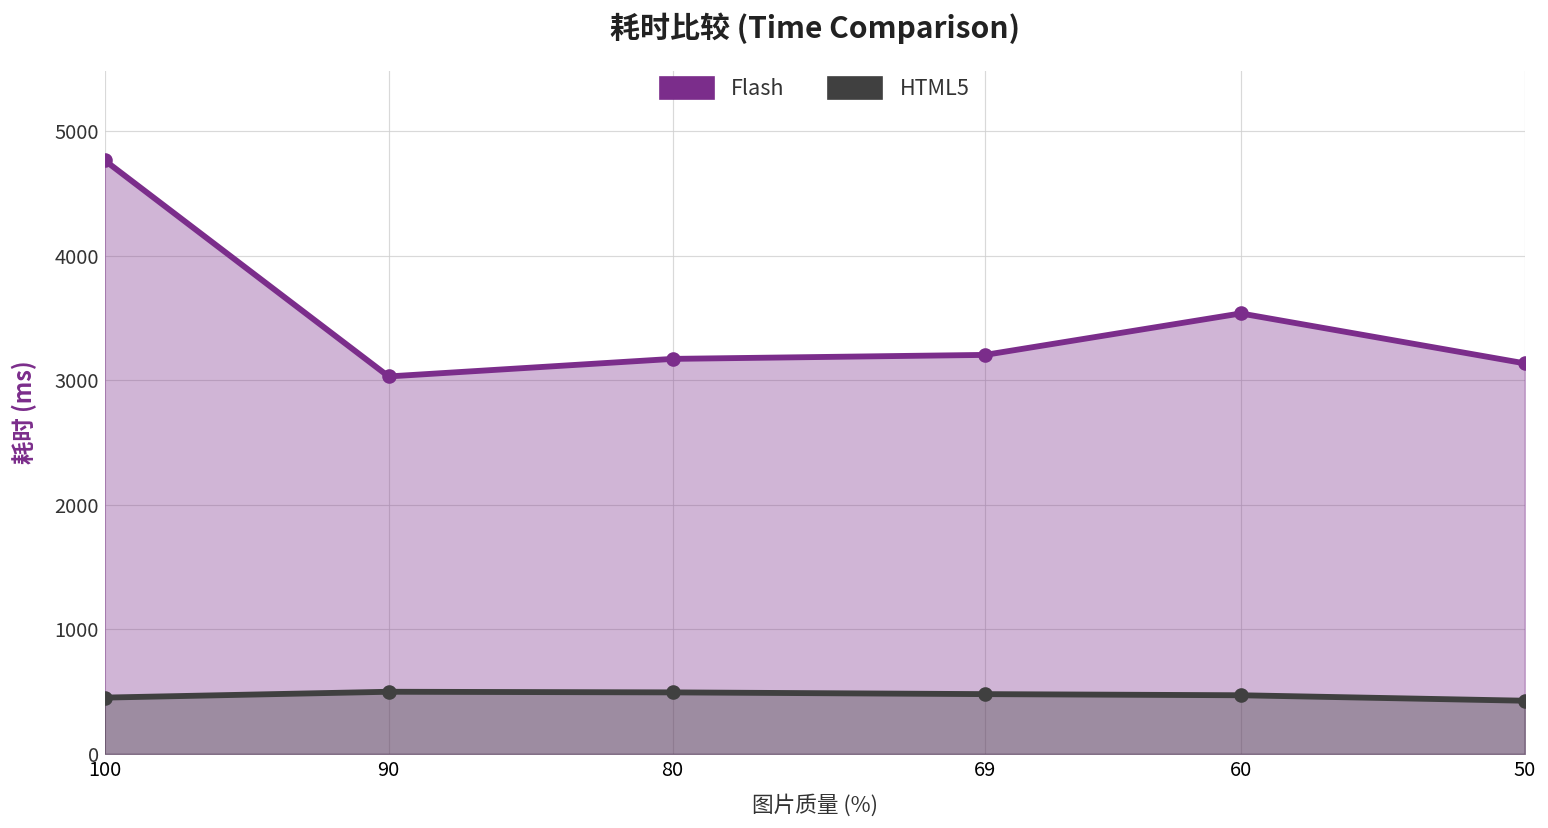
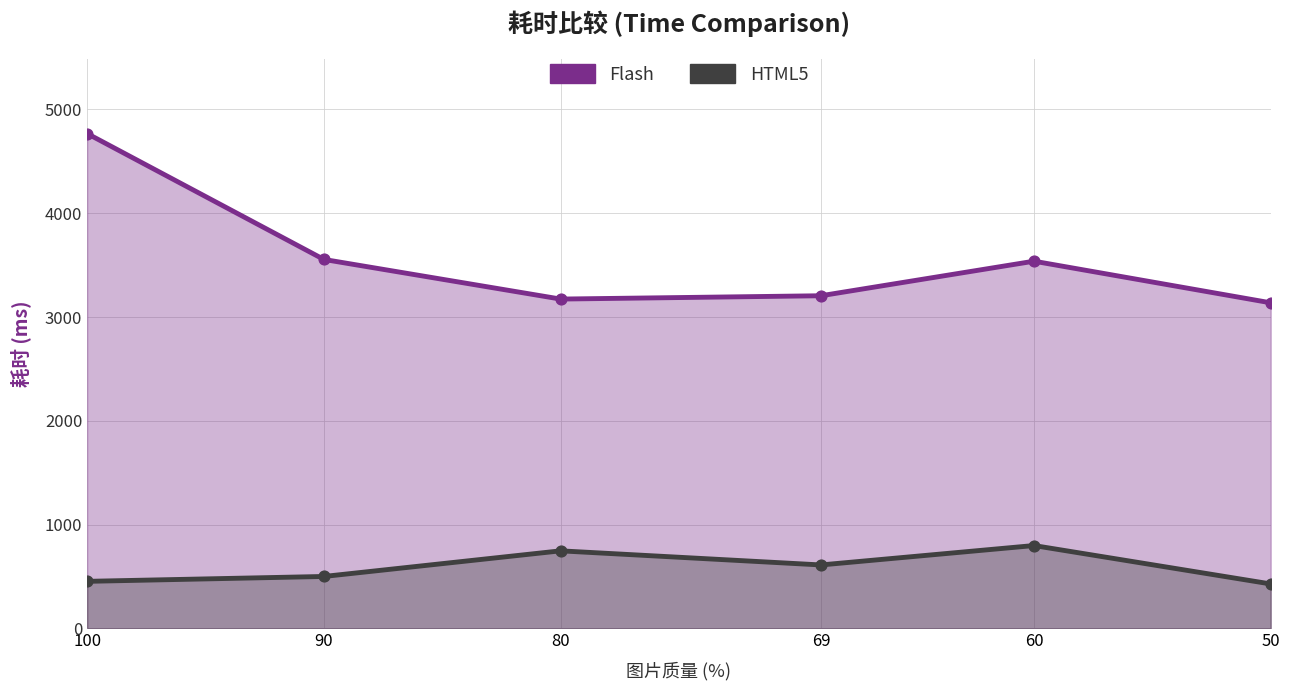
Flash, 90: 3030 -> 3560
HTML5, 80: 500 -> 750
HTML5, 69: 480 -> 610
HTML5, 60: 470 -> 800
